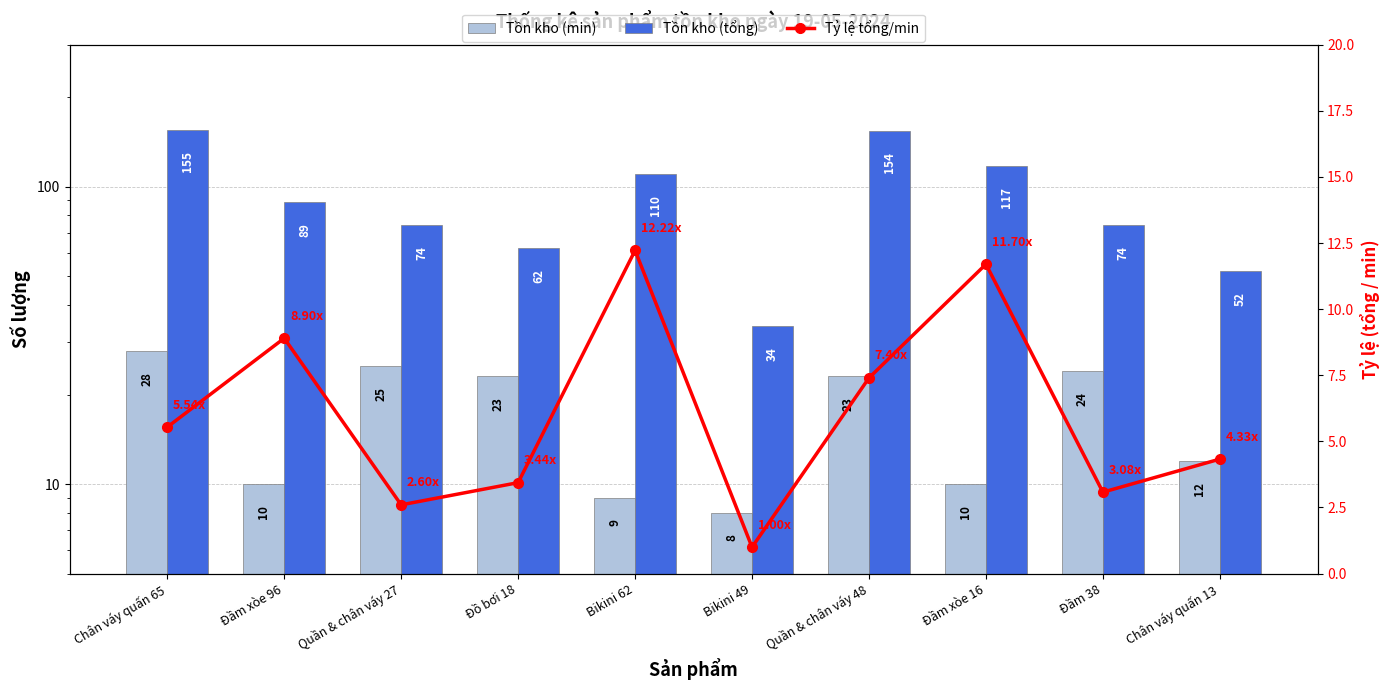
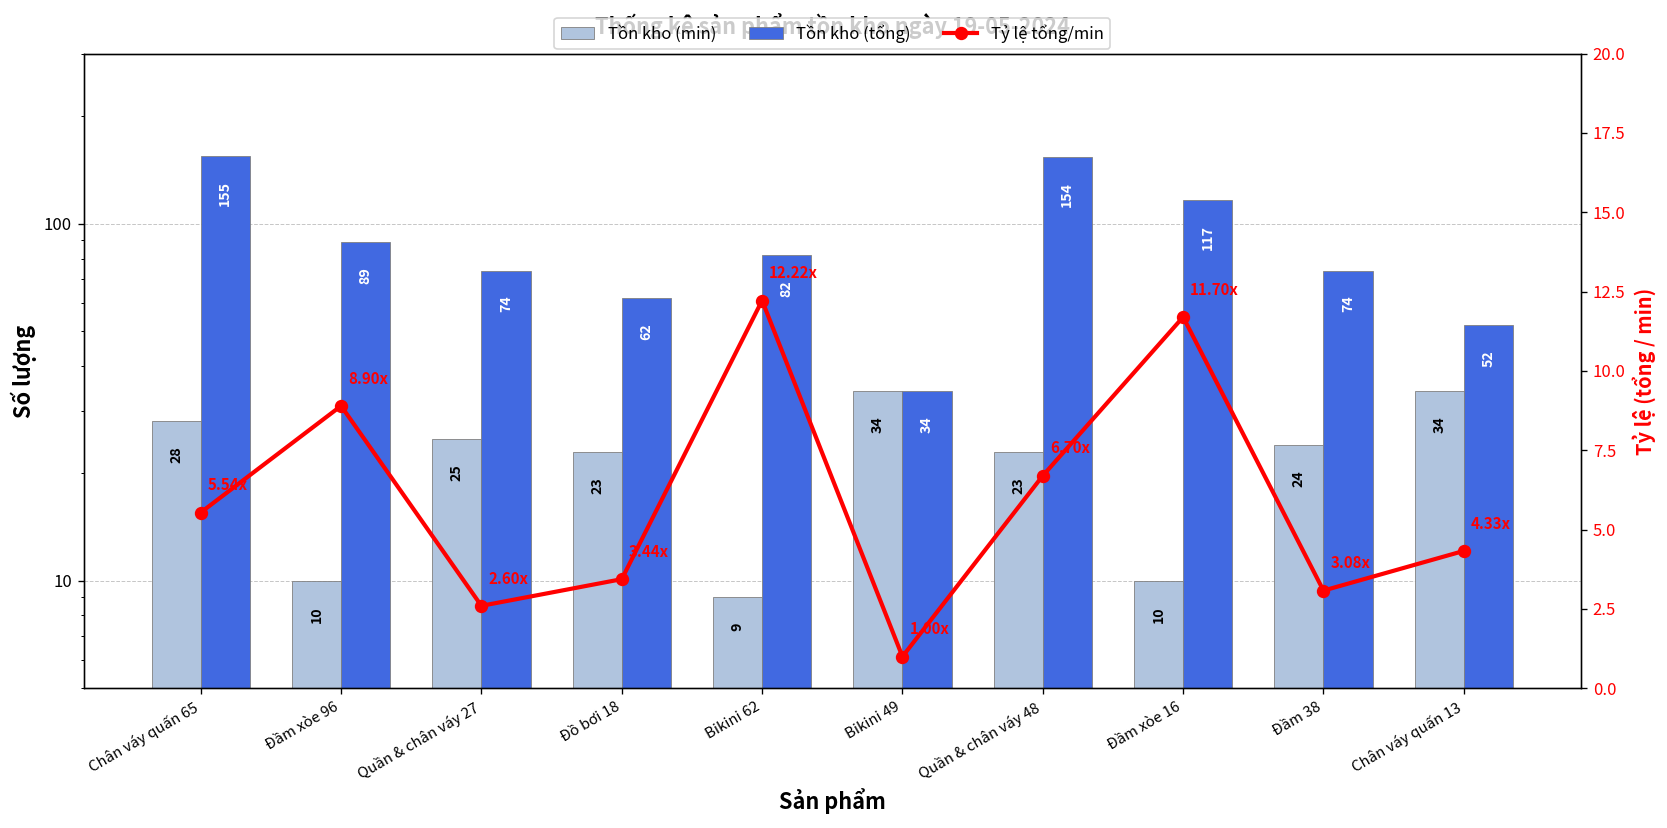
Tồn kho (tổng), Bikini 62: 110 -> 82
Tồn kho (min), Bikini 49: 8 -> 34
Tồn kho (min), Chân váy quấn 13: 12 -> 34
Tỷ lệ tổng/min, Quần & chân váy 48: 7.40x -> 6.70x
